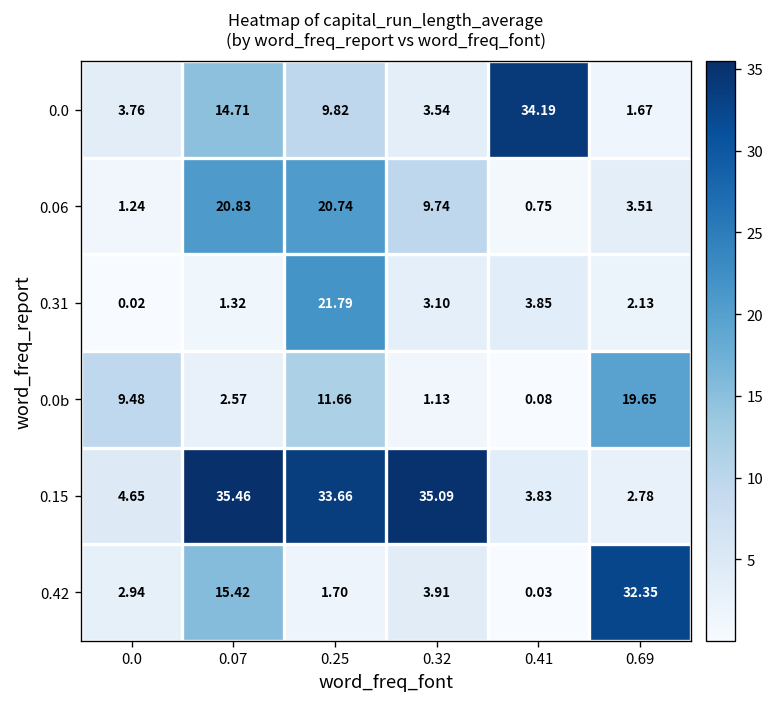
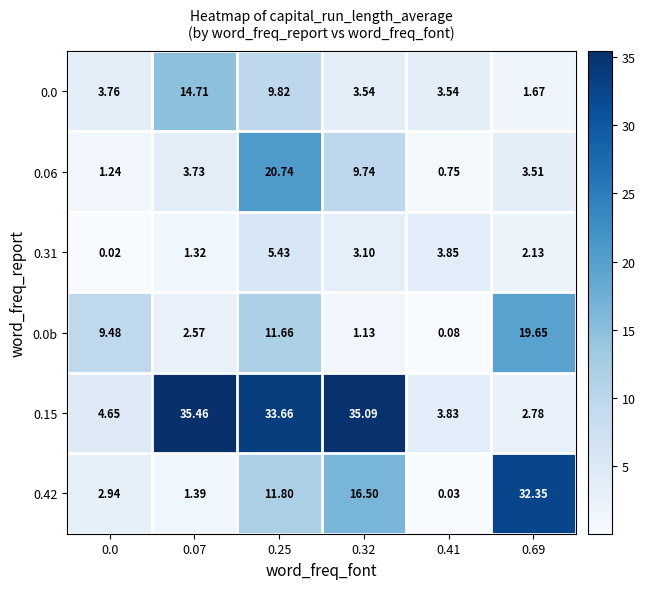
0.0, 0.41: 34.19 -> 3.54
0.06, 0.07: 20.83 -> 3.73
0.31, 0.25: 21.79 -> 5.43
0.42, 0.07: 15.42 -> 1.39
0.42, 0.25: 1.70 -> 11.80
0.42, 0.32: 3.91 -> 16.50
